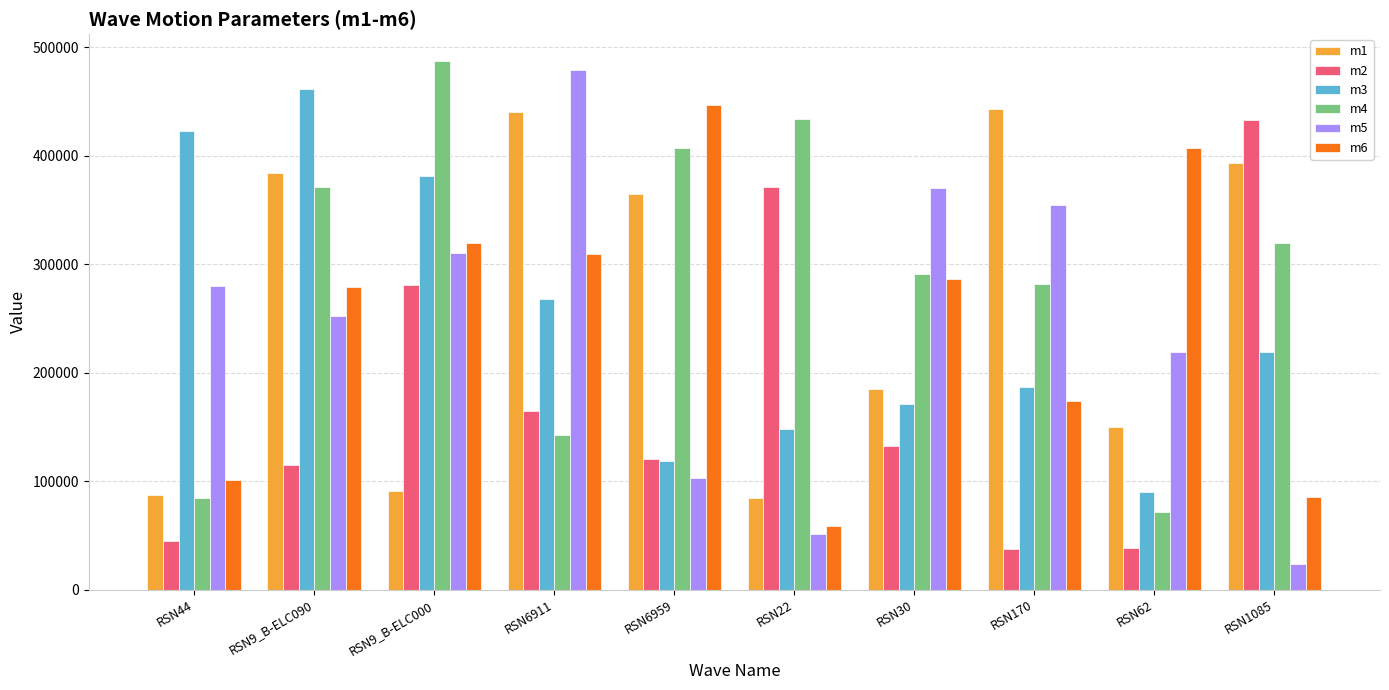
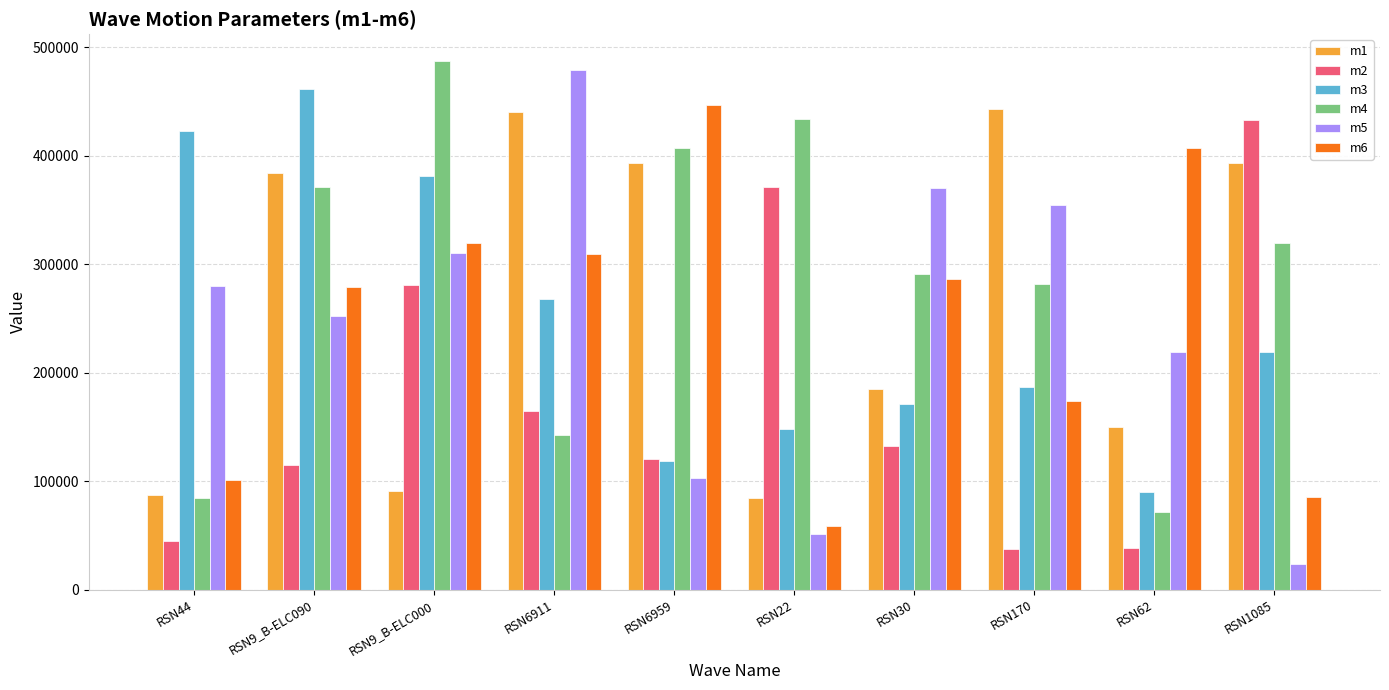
m1, RSN6959: 364000 -> 393000
